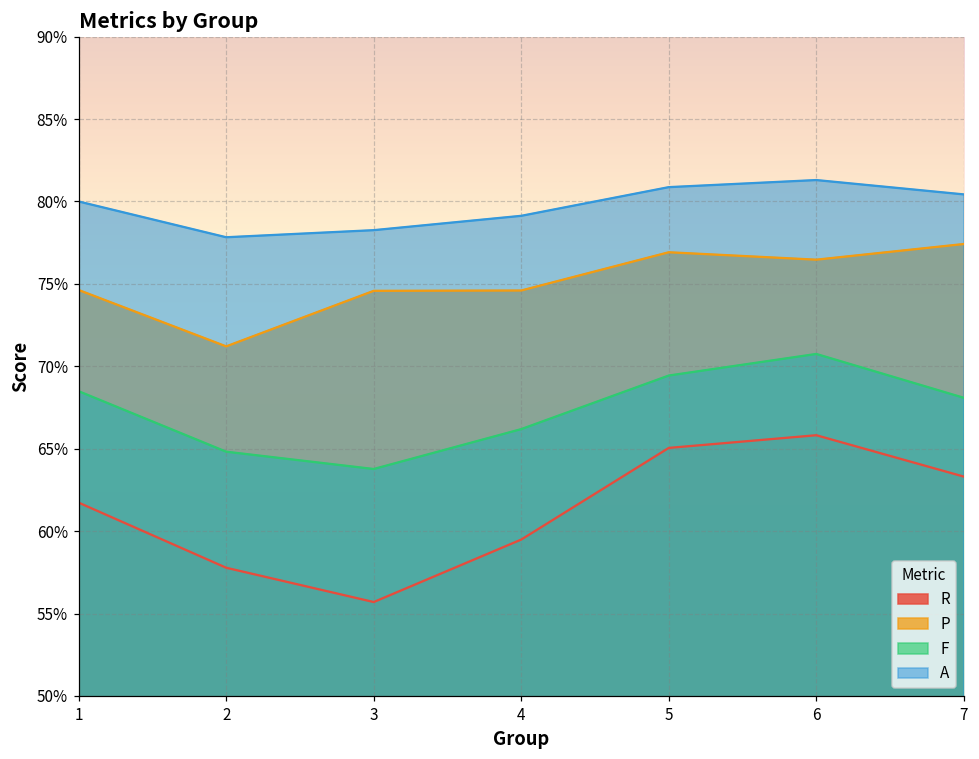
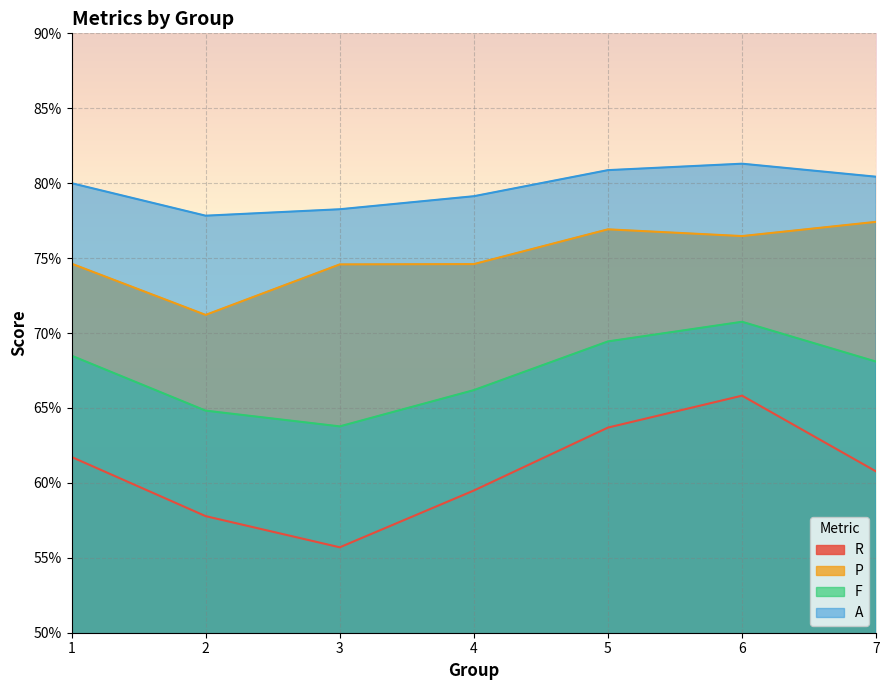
R, 5: 65.1% -> 63.7%
R, 7: 63.3% -> 60.8%
